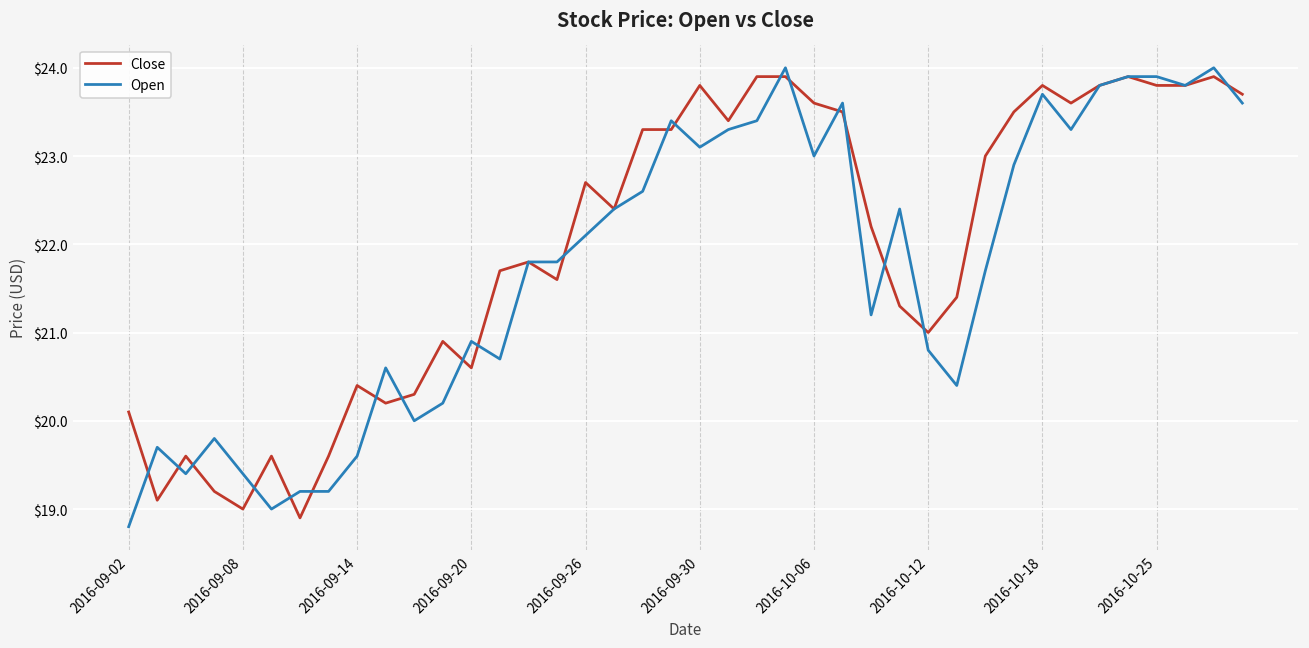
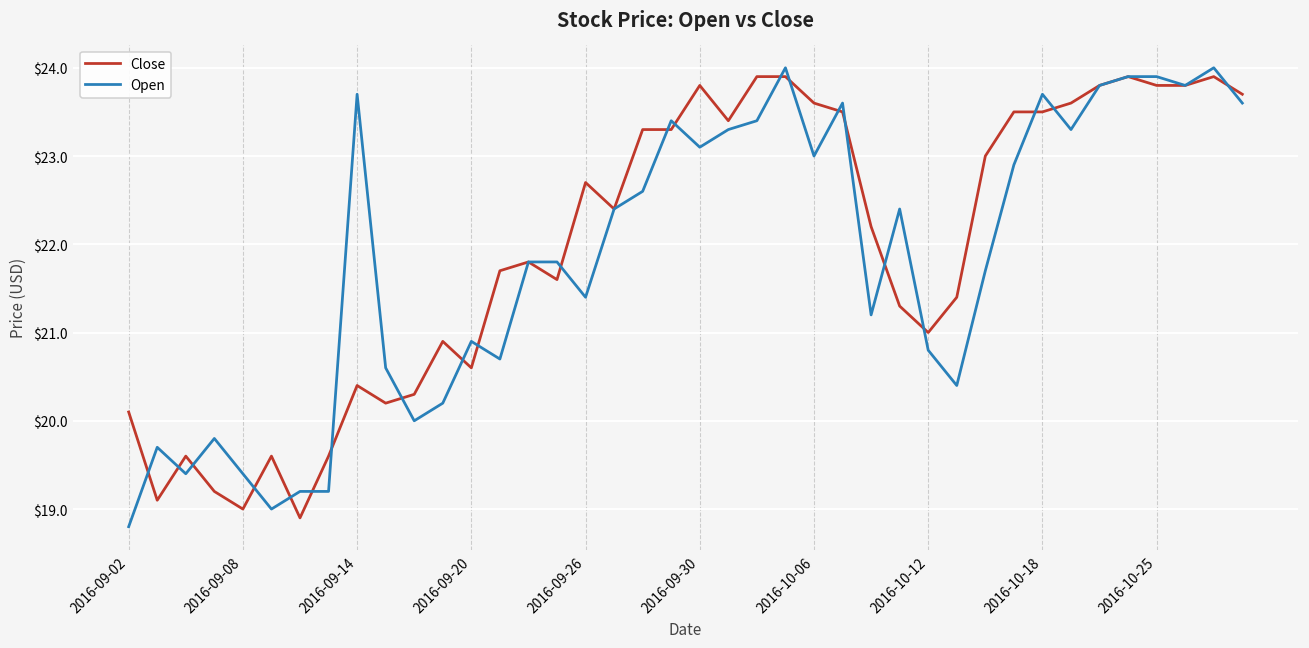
Open, 2016-09-14: $19.6 -> $23.7
Open, 2016-09-26: $22.1 -> $21.4
Close, 2016-10-18: $23.8 -> $23.5
